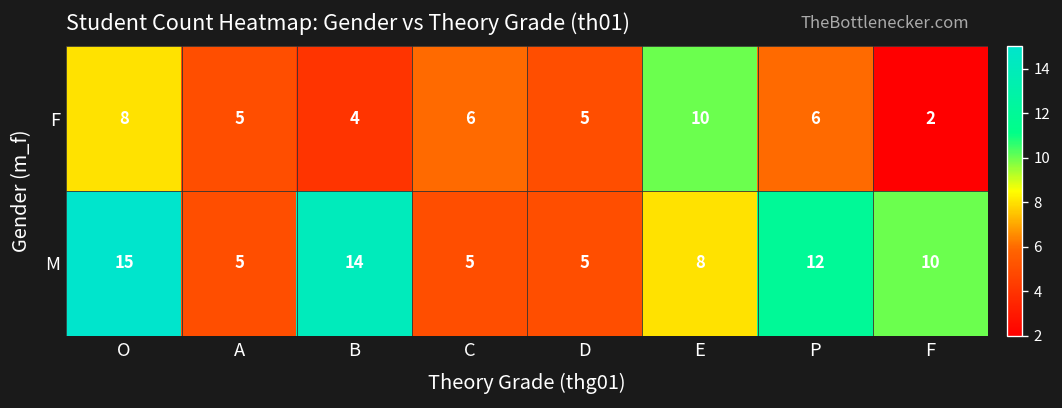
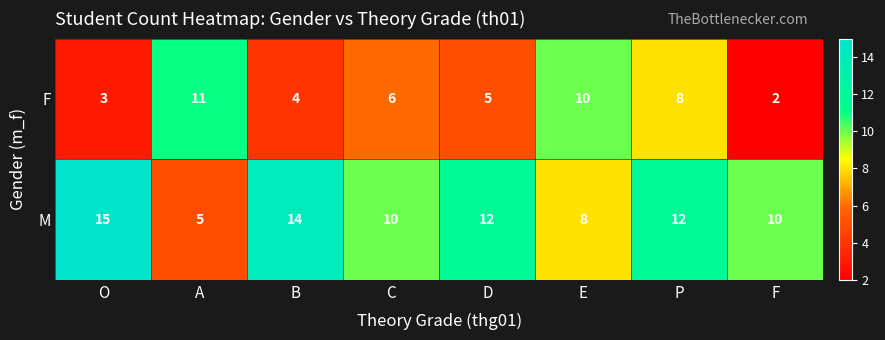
F, O: 8 -> 3
F, A: 5 -> 11
F, P: 6 -> 8
M, C: 5 -> 10
M, D: 5 -> 12
